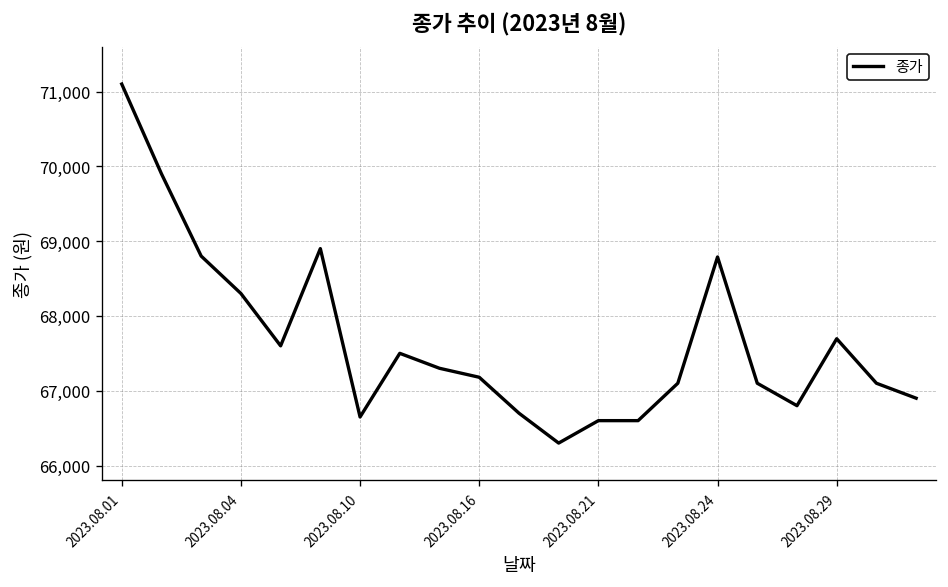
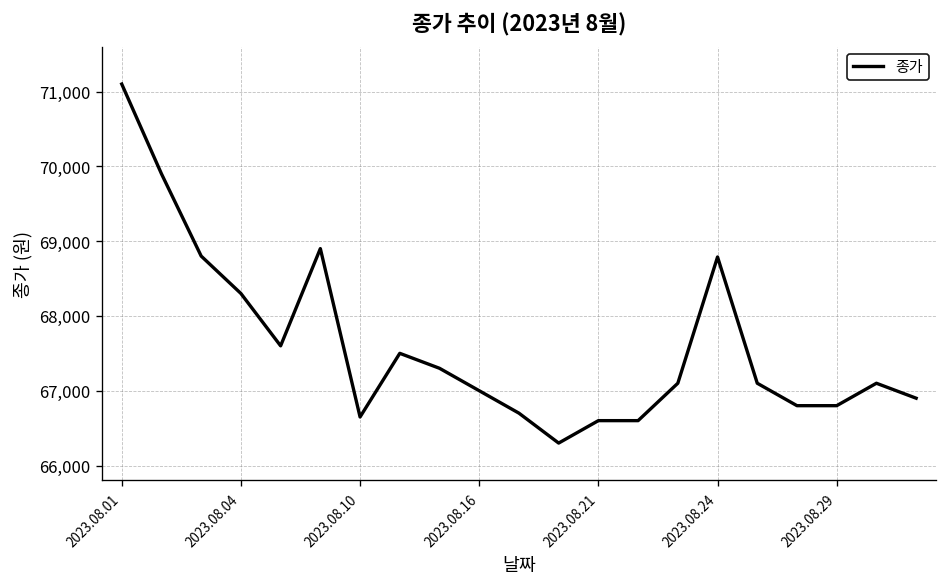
2023.08.16: 67,200 -> 67,000
2023.08.29: 67,700 -> 66,800
